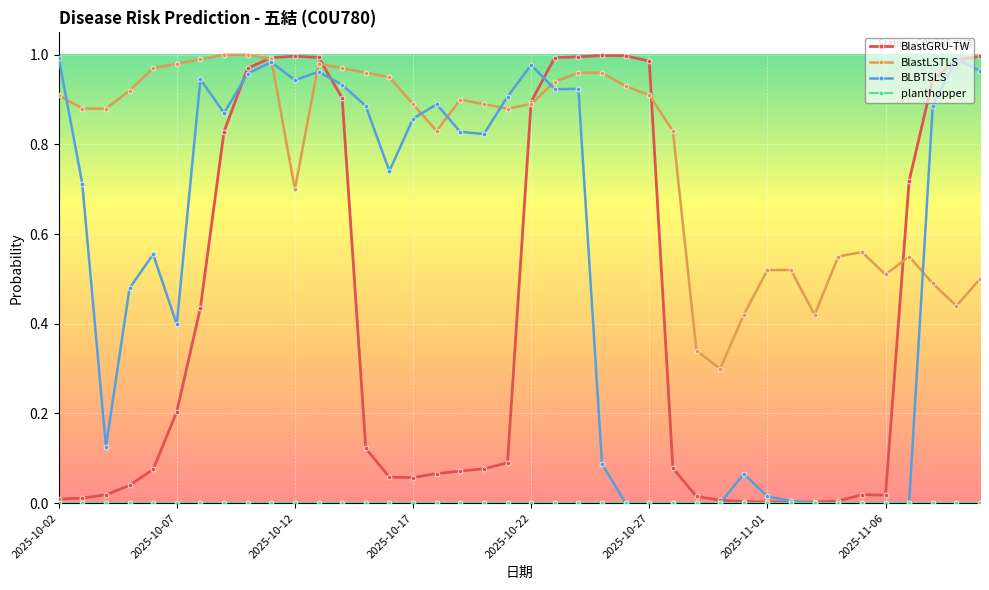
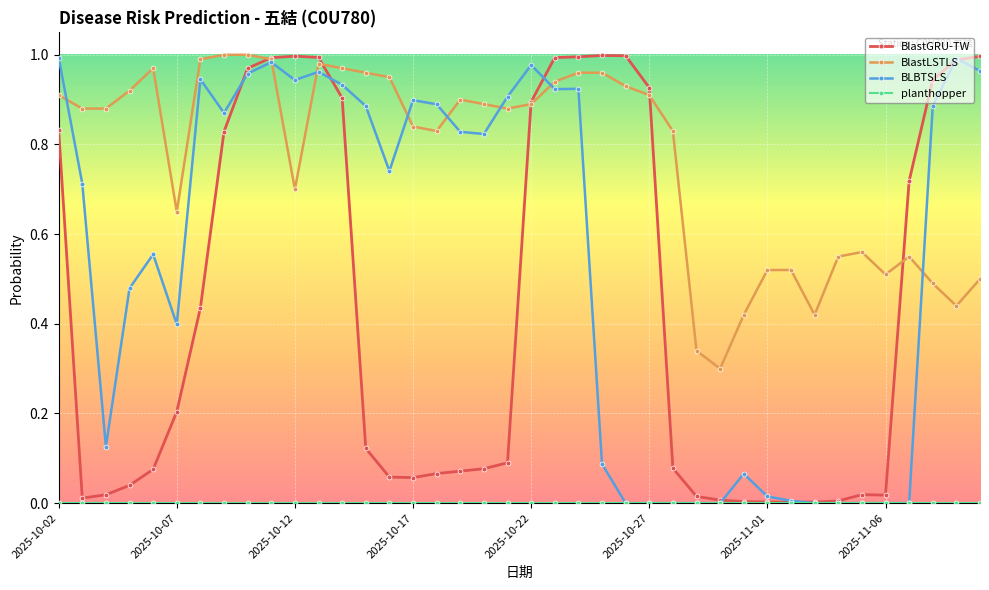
BlastGRU-TW, 2025-10-02: 0.01 -> 0.83
BlastLSTLS, 2025-10-07: 0.98 -> 0.65
BlastLSTLS, 2025-10-17: 0.89 -> 0.84
BLBTSLS, 2025-10-17: 0.86 -> 0.90
BlastGRU-TW, 2025-10-27: 0.99 -> 0.93
